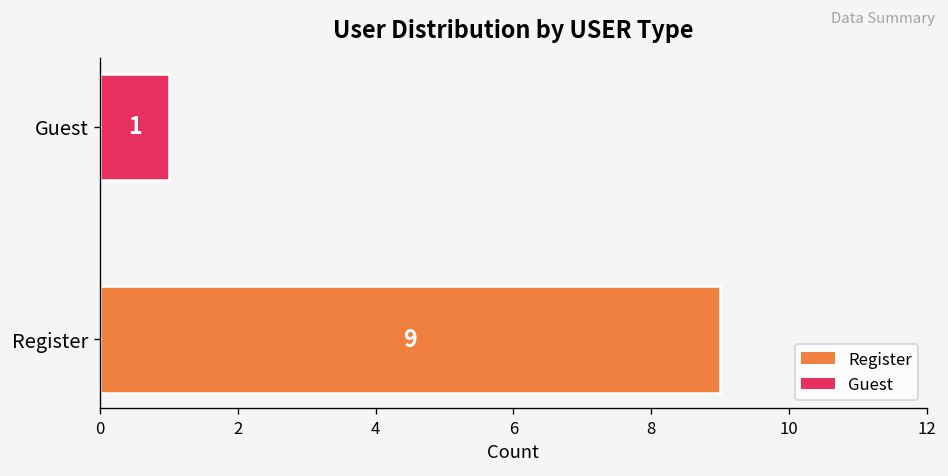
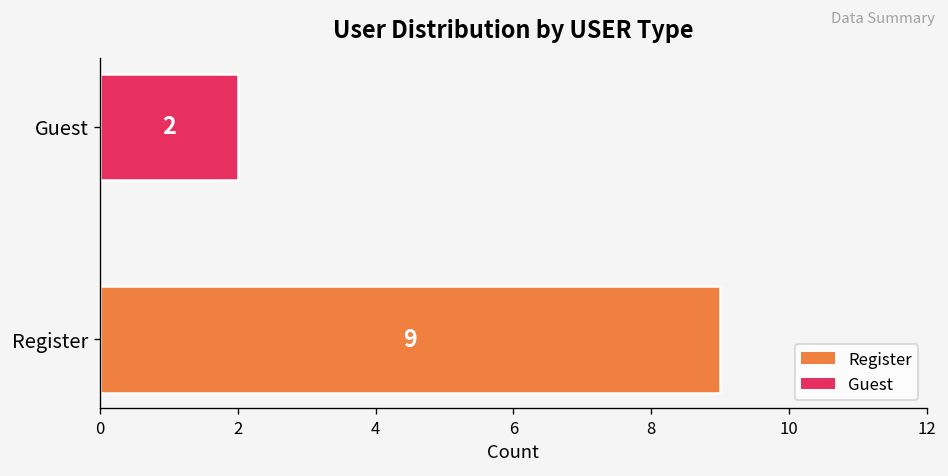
Guest: 1 -> 2
